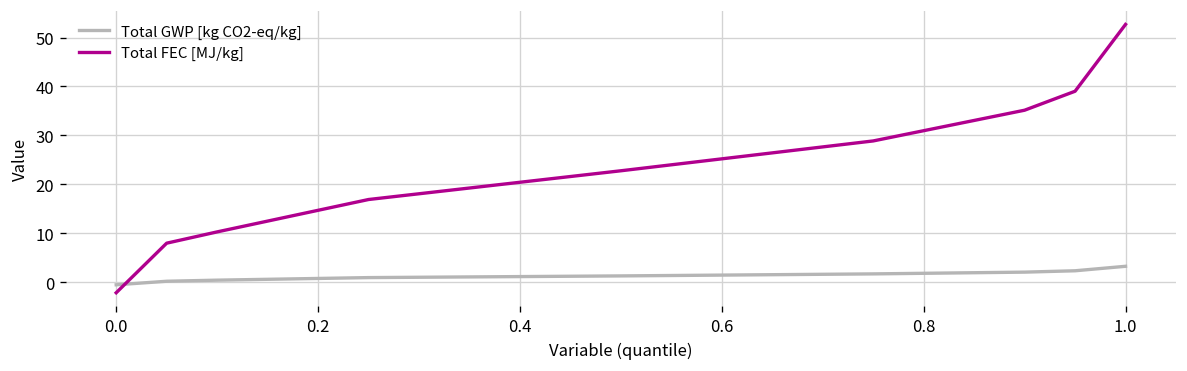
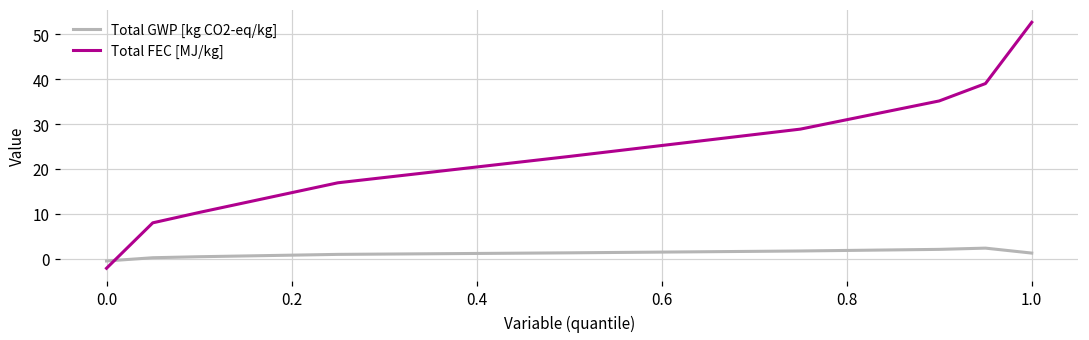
Total GWP [kg CO2-eq/kg], 1.0: 3 -> 1
